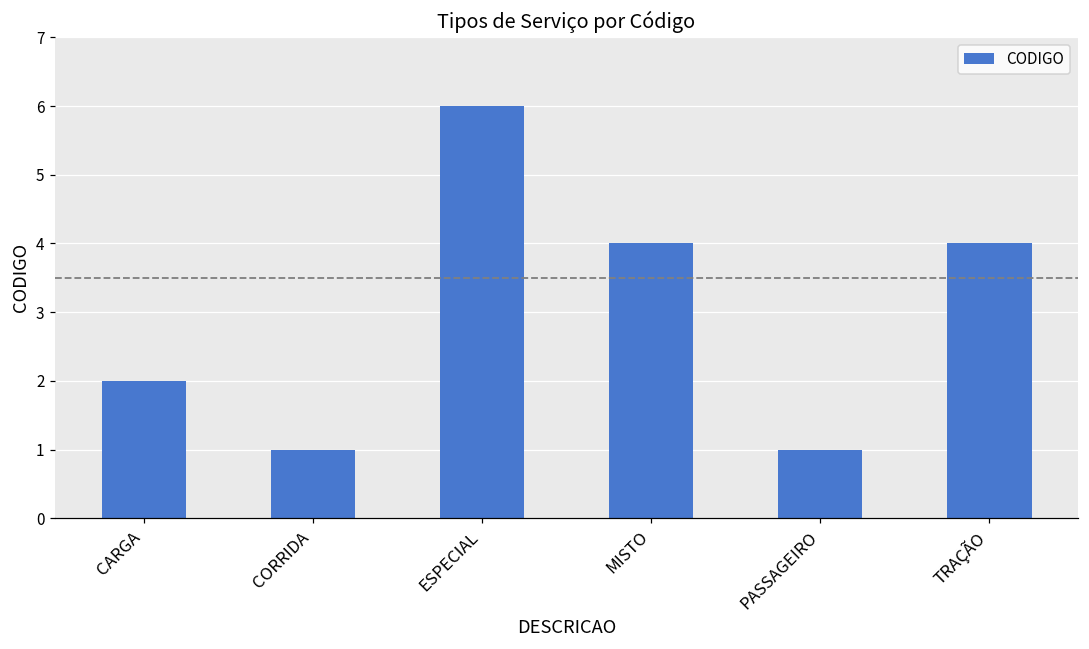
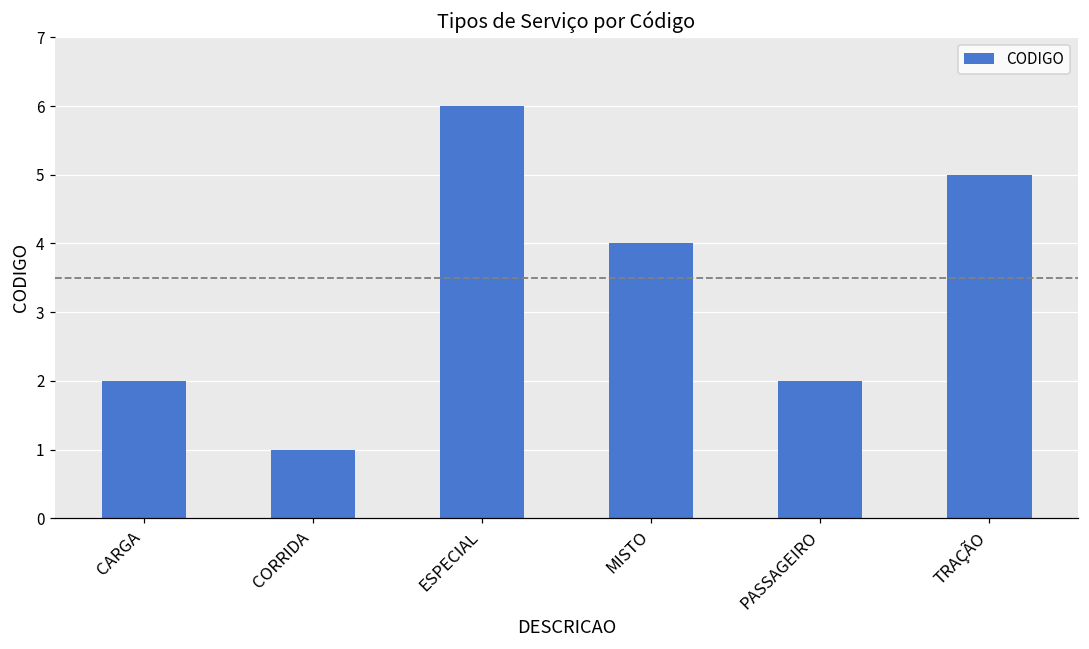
PASSAGEIRO: 1 -> 2
TRAÇÃO: 4 -> 5
